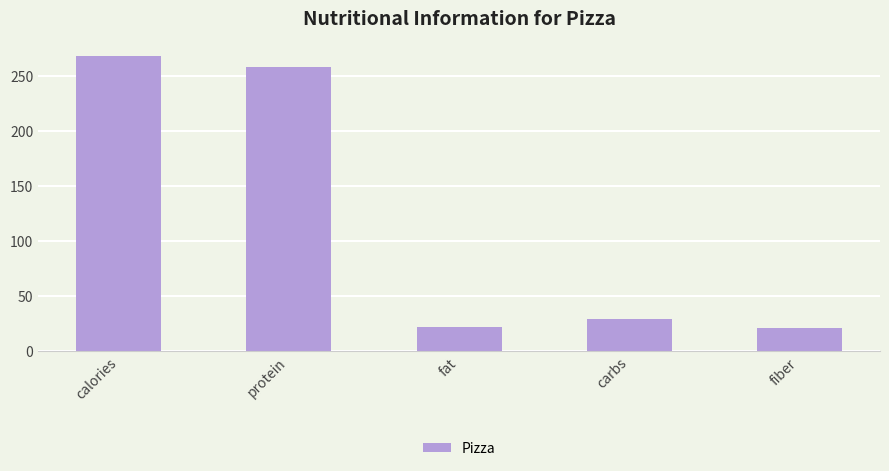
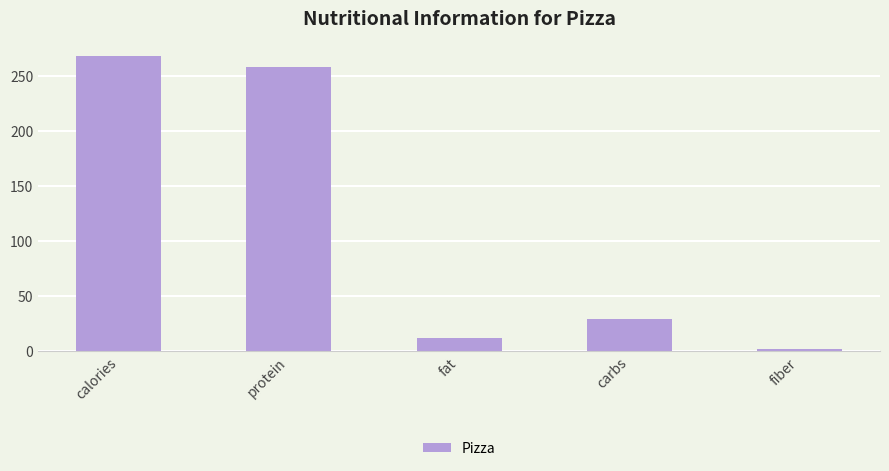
fat: 22 -> 12
fiber: 22 -> 2
